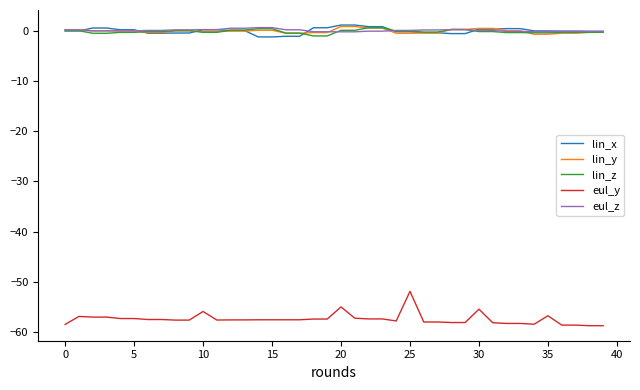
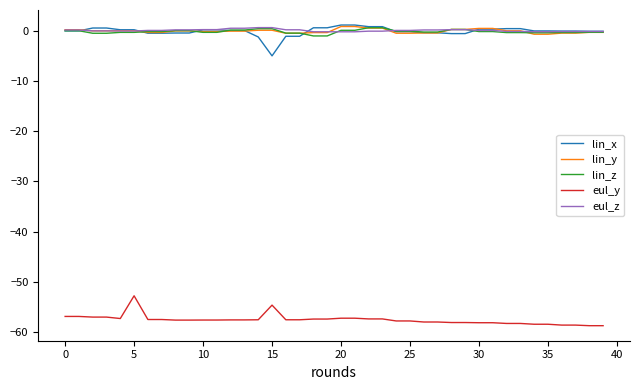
eul_y, 0: -59 -> -57
eul_y, 5: -57 -> -53
eul_y, 10: -56 -> -58
lin_x, 15: -1 -> -5
eul_y, 15: -58 -> -55
eul_y, 20: -55 -> -57
eul_y, 25: -52 -> -58
eul_y, 30: -55 -> -58
eul_y, 35: -57 -> -58
